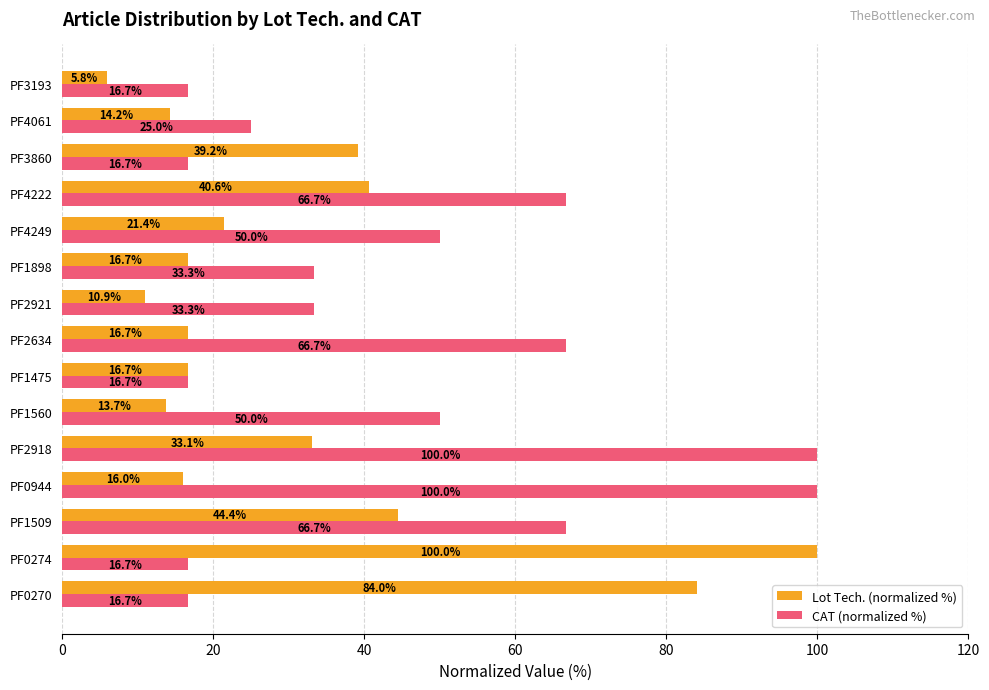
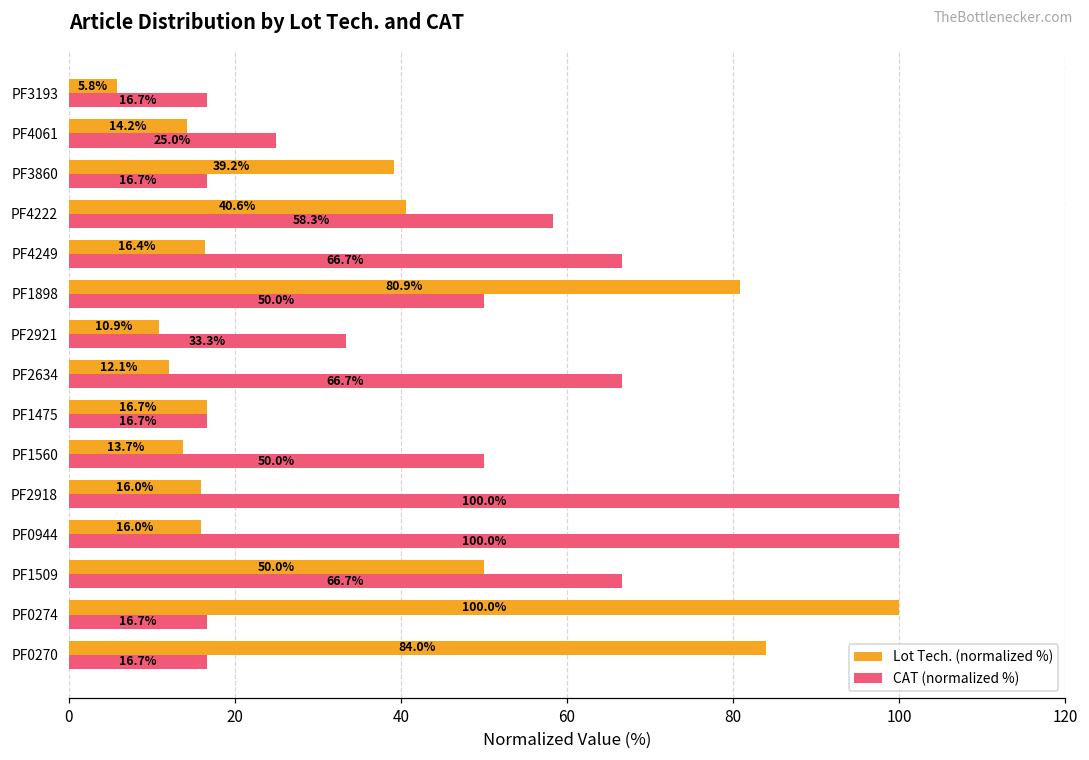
CAT (normalized %), PF4222: 66.7% -> 58.3%
Lot Tech. (normalized %), PF4249: 21.4% -> 16.4%
CAT (normalized %), PF4249: 50.0% -> 66.7%
Lot Tech. (normalized %), PF1898: 16.7% -> 80.9%
CAT (normalized %), PF1898: 33.3% -> 50.0%
Lot Tech. (normalized %), PF2634: 16.7% -> 12.1%
Lot Tech. (normalized %), PF2918: 33.1% -> 16.0%
Lot Tech. (normalized %), PF1509: 44.4% -> 50.0%
